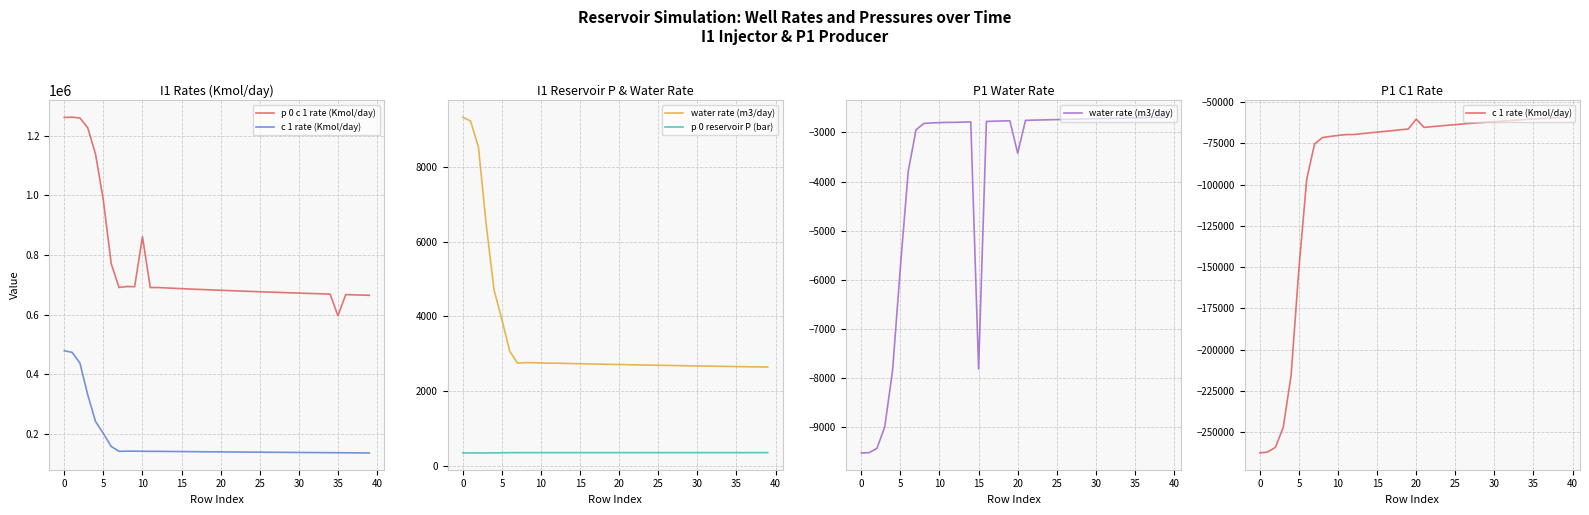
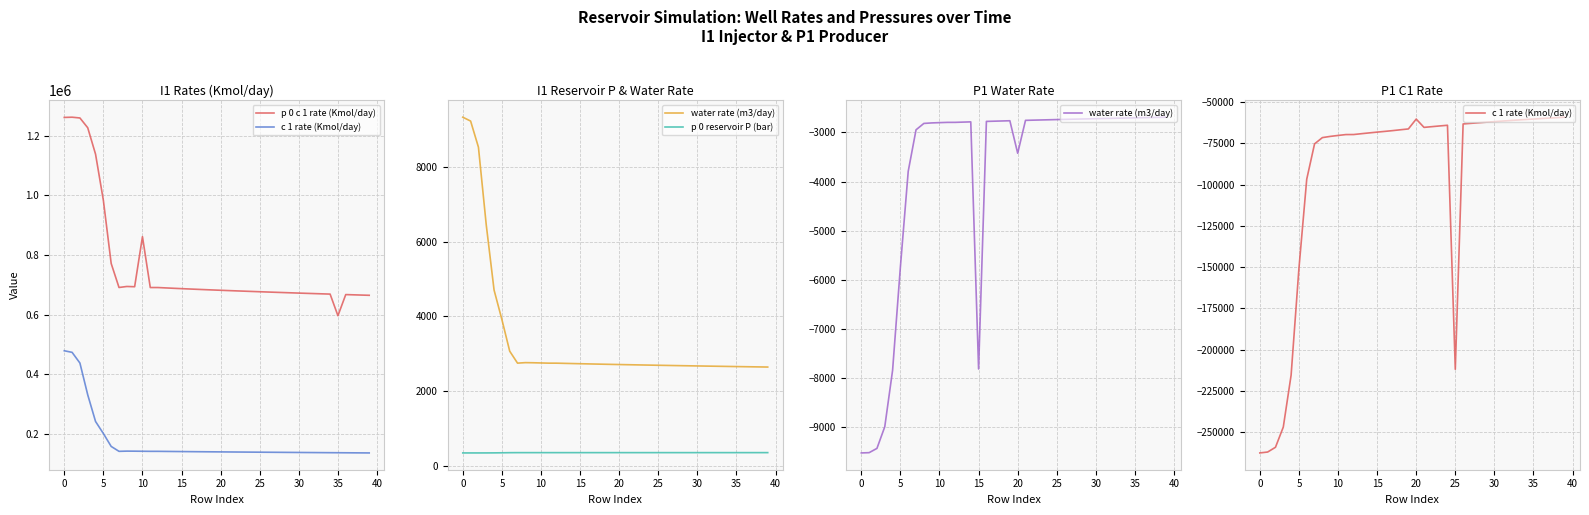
P1 C1 Rate, 25: -64000 -> -212000
